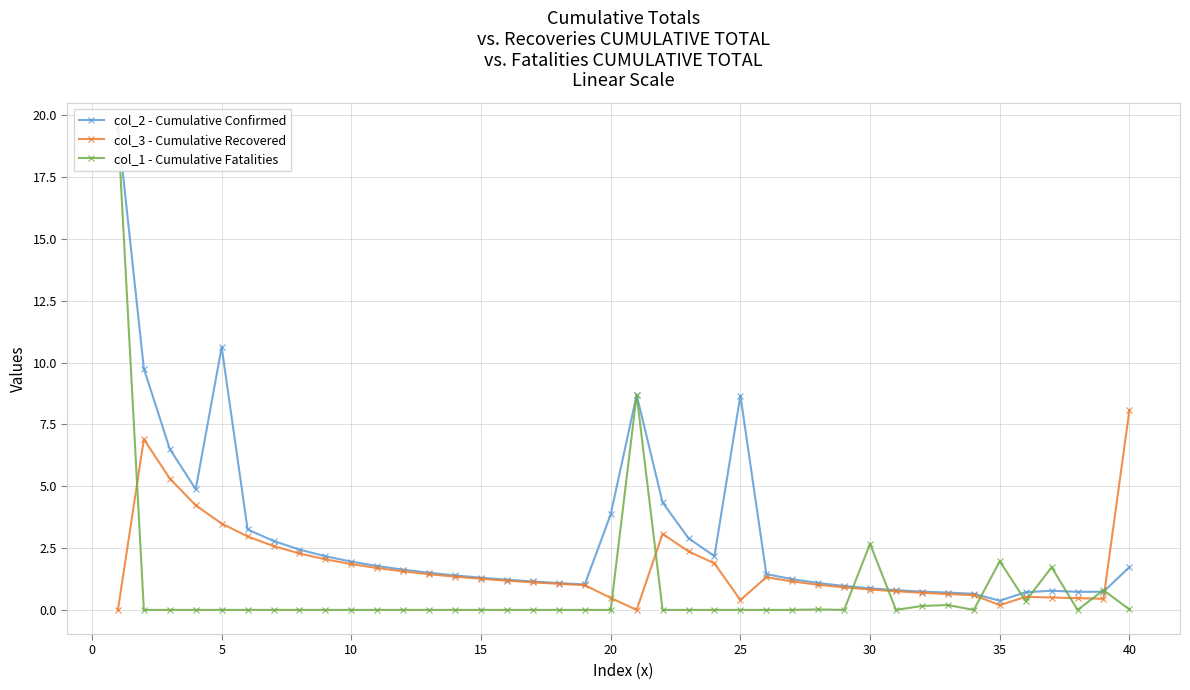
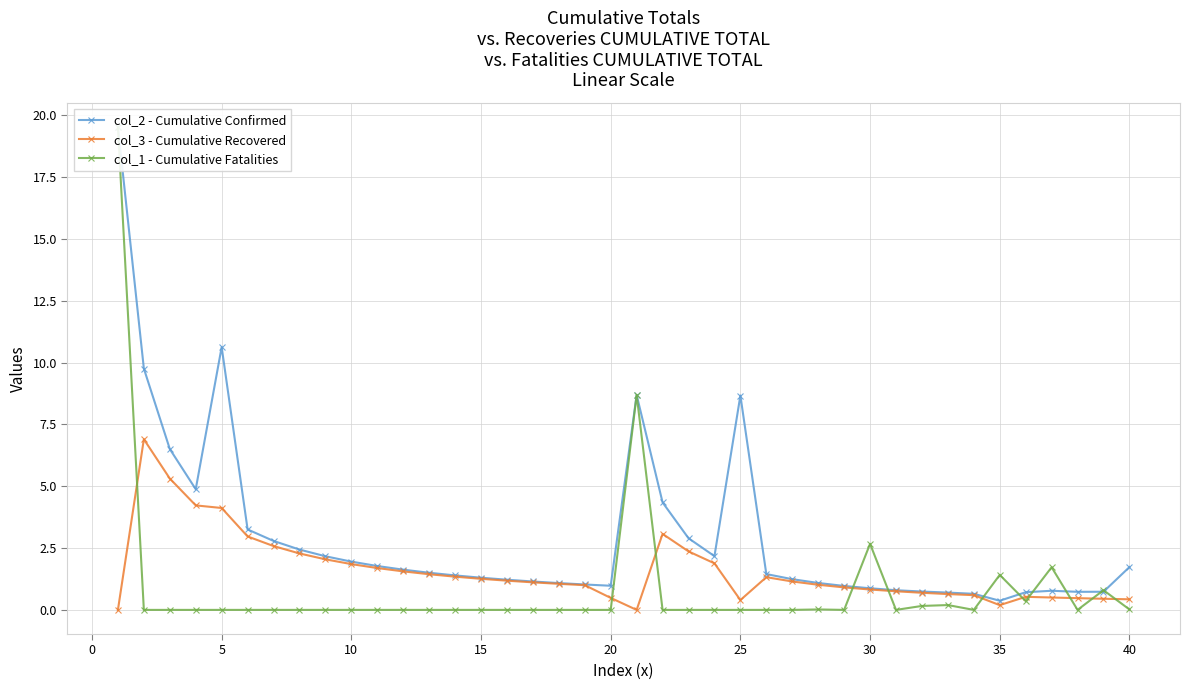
col_3 - Cumulative Recovered, 5: 3.5 -> 4.1
col_2 - Cumulative Confirmed, 20: 3.9 -> 1.0
col_1 - Cumulative Fatalities, 35: 2.0 -> 1.4
col_3 - Cumulative Recovered, 40: 8.1 -> 0.4
